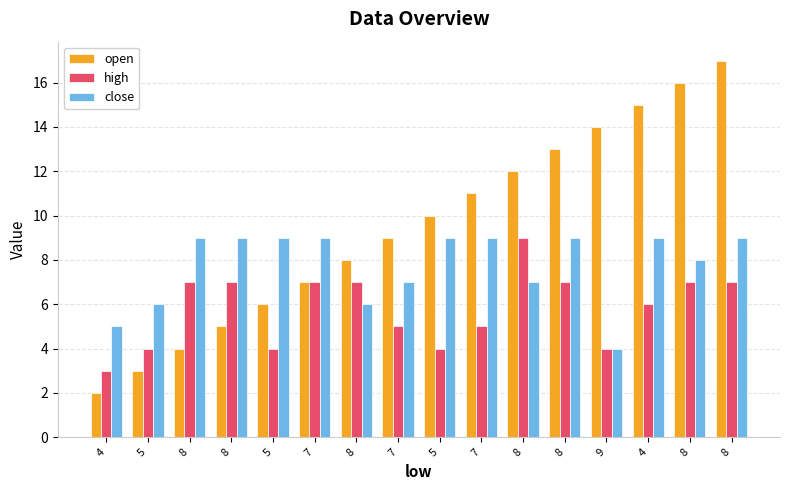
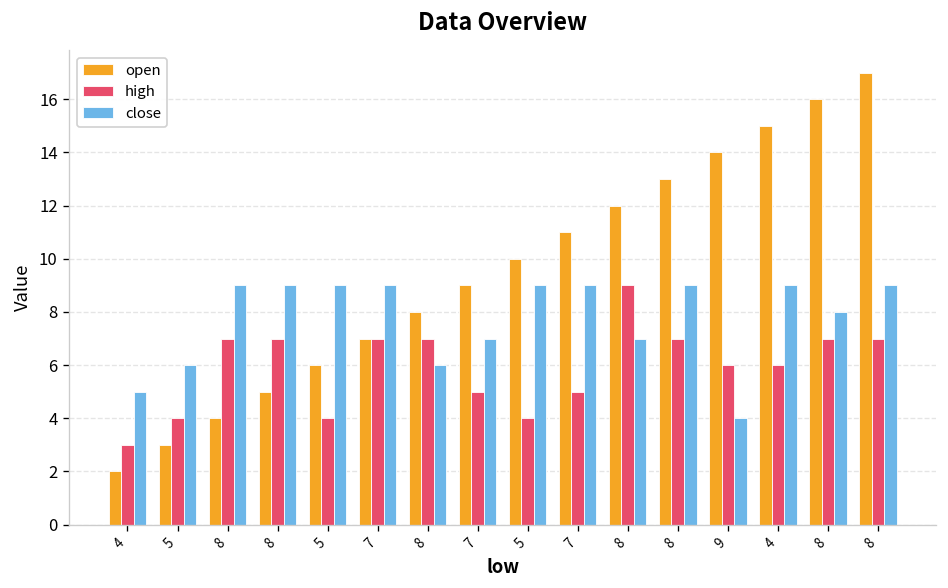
high, 9: 4 -> 6
